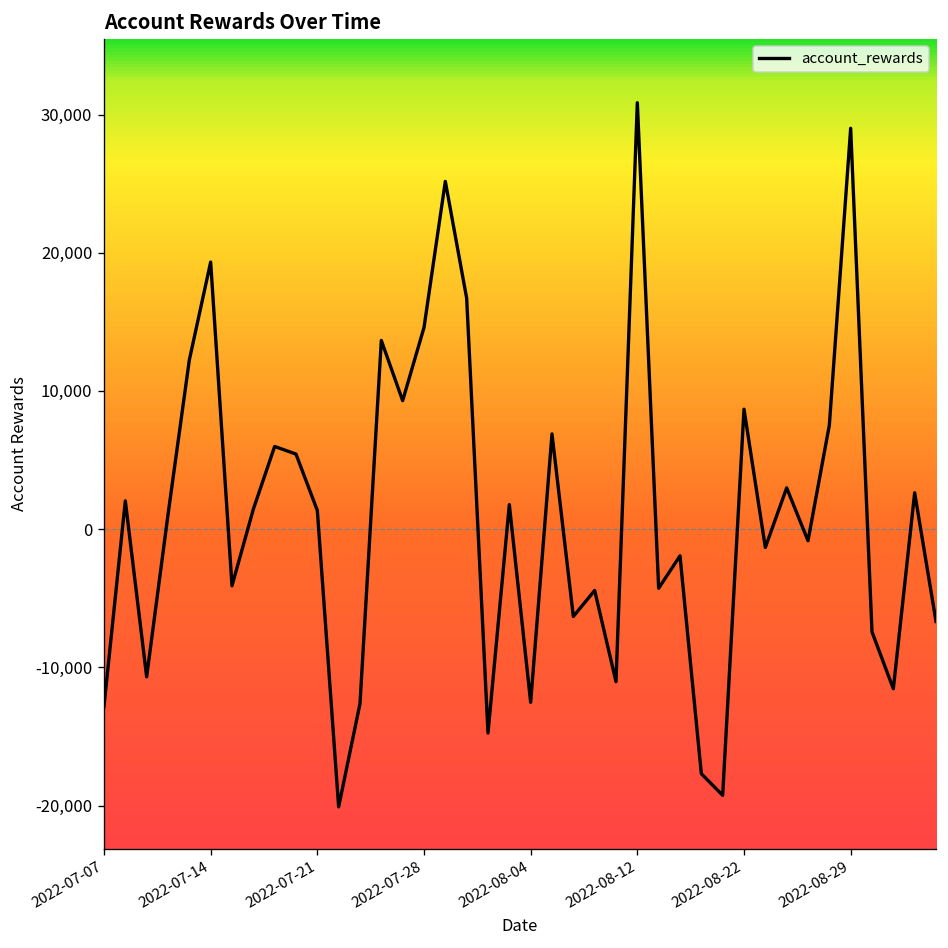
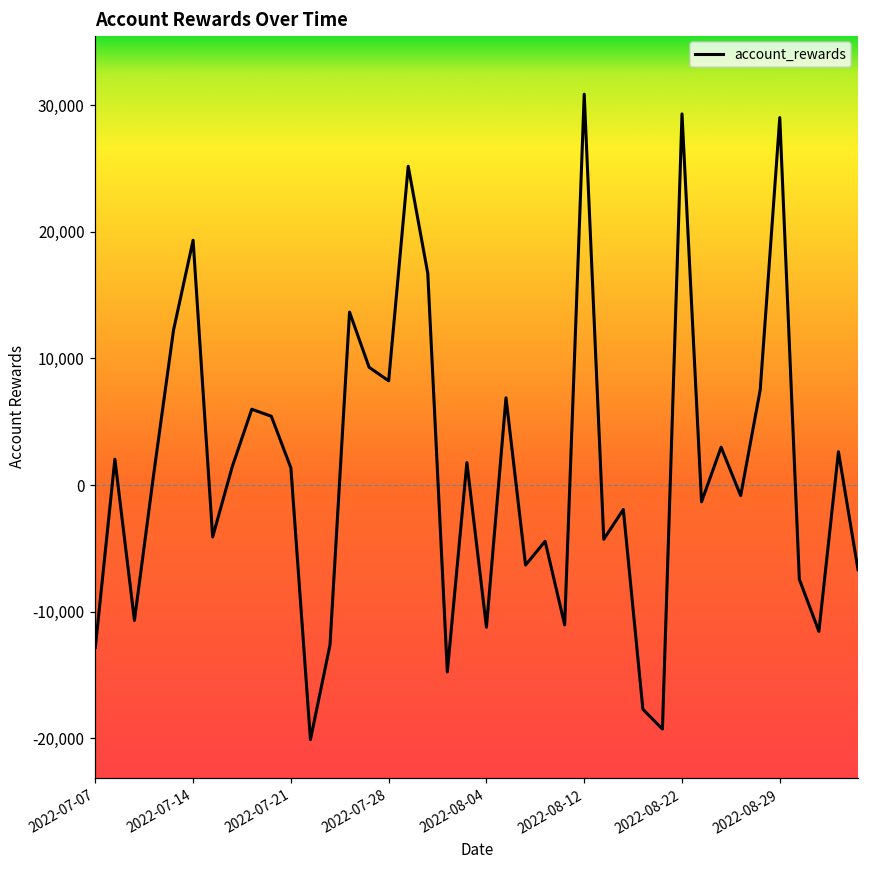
2022-07-28: 14,600 -> 8,200
2022-08-04: -12,500 -> -11,200
2022-08-22: 8,700 -> 29,300
